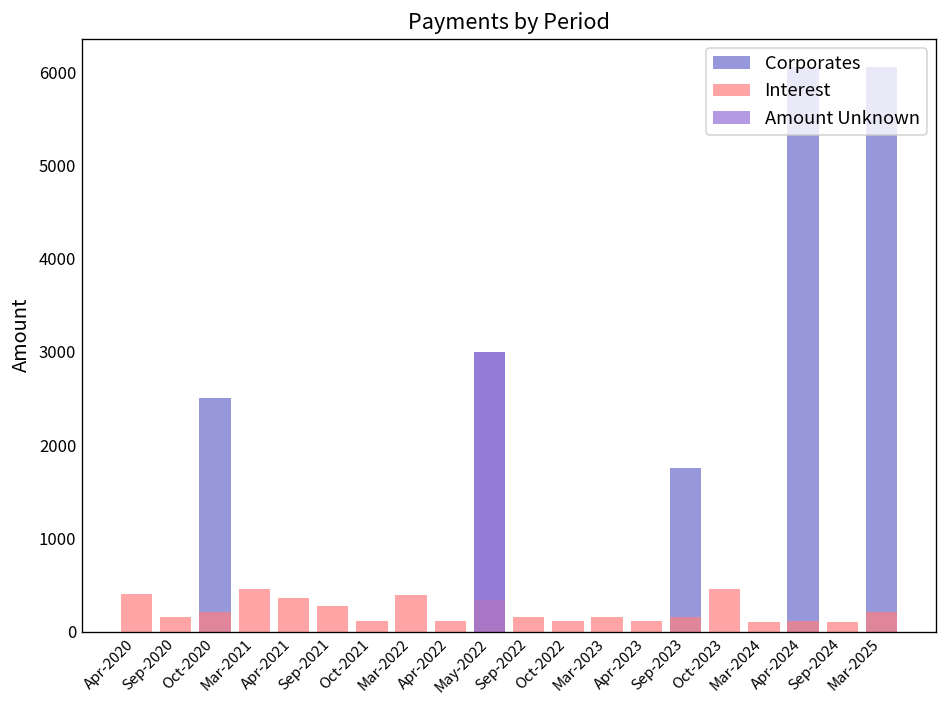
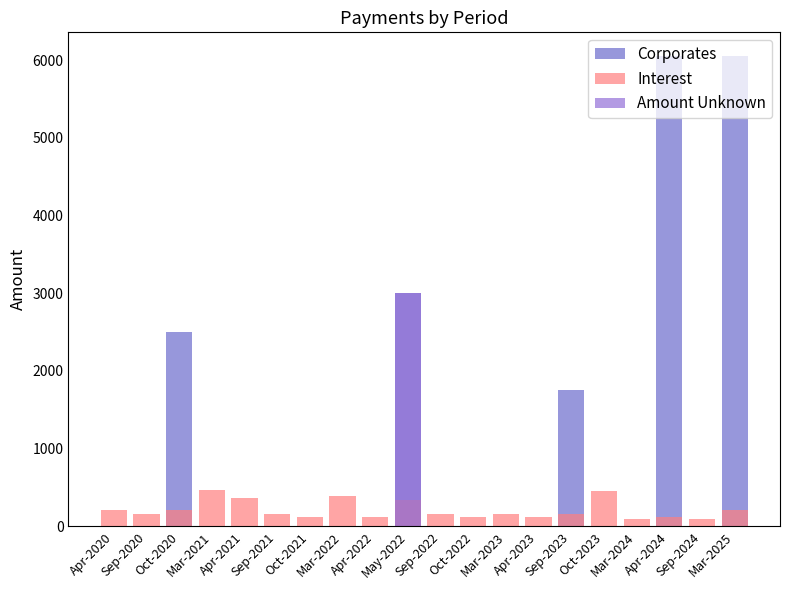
Interest, Apr-2020: 400 -> 200
Interest, Sep-2021: 300 -> 200
